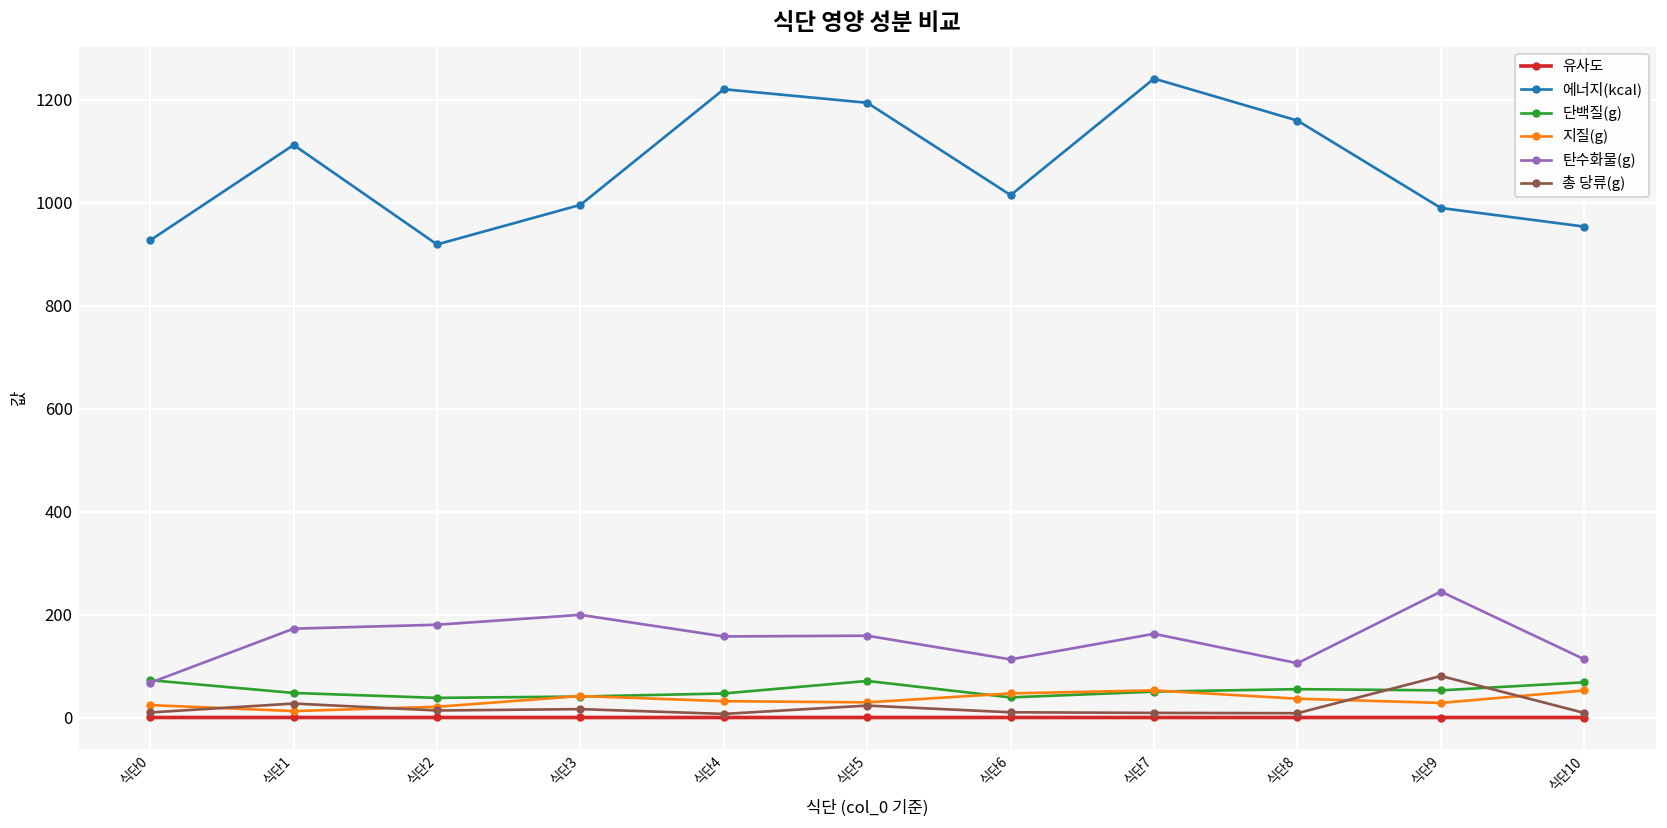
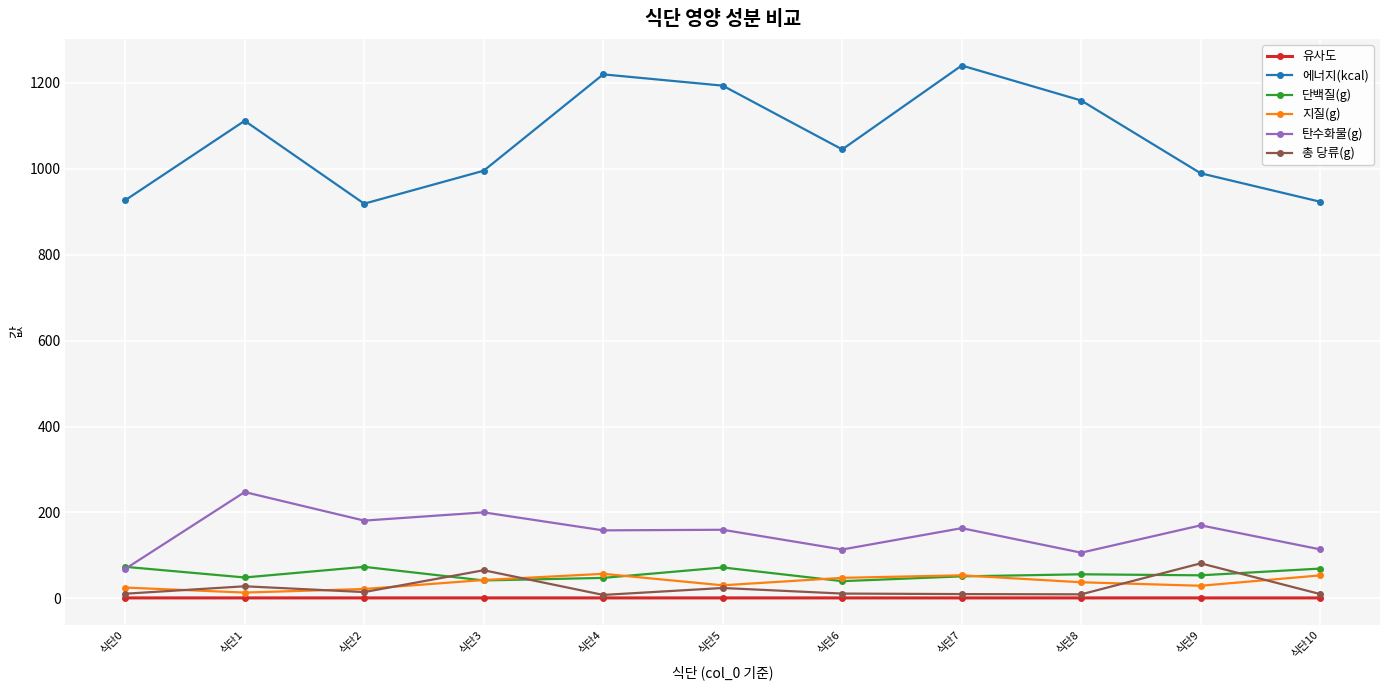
탄수화물(g), 식단1: 170 -> 250
단백질(g), 식단2: 40 -> 70
총 당류(g), 식단3: 20 -> 70
지질(g), 식단4: 30 -> 60
에너지(kcal), 식단6: 1010 -> 1050
탄수화물(g), 식단9: 250 -> 170
에너지(kcal), 식단10: 950 -> 920
